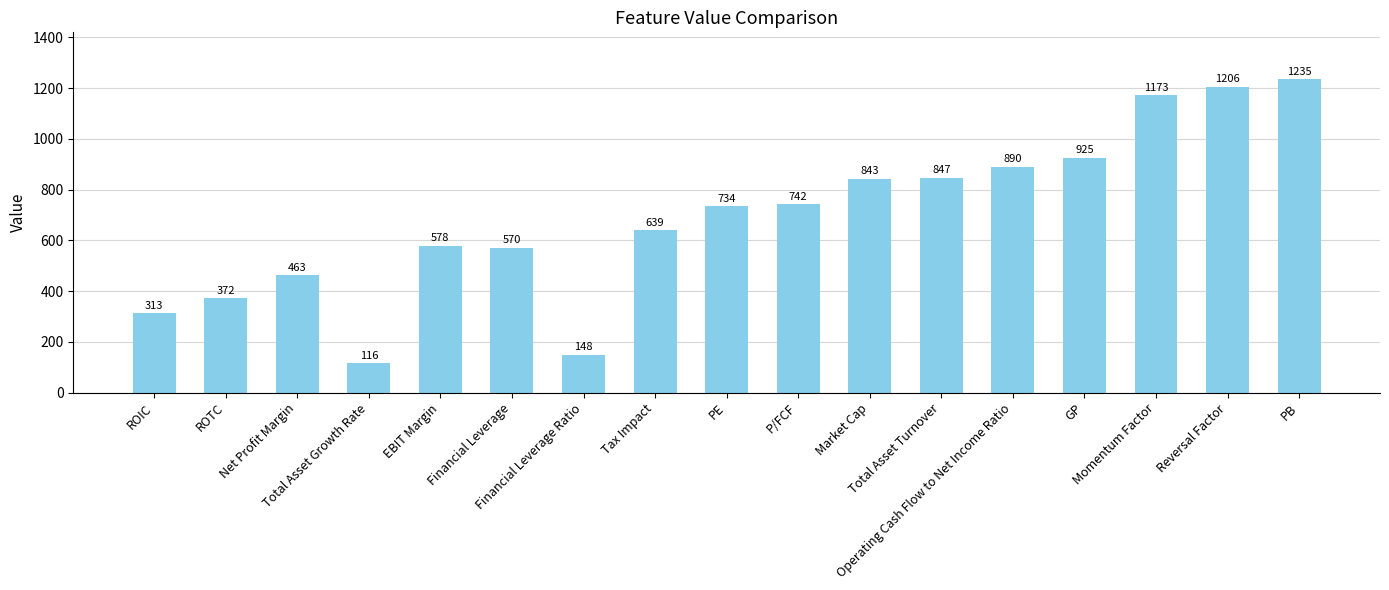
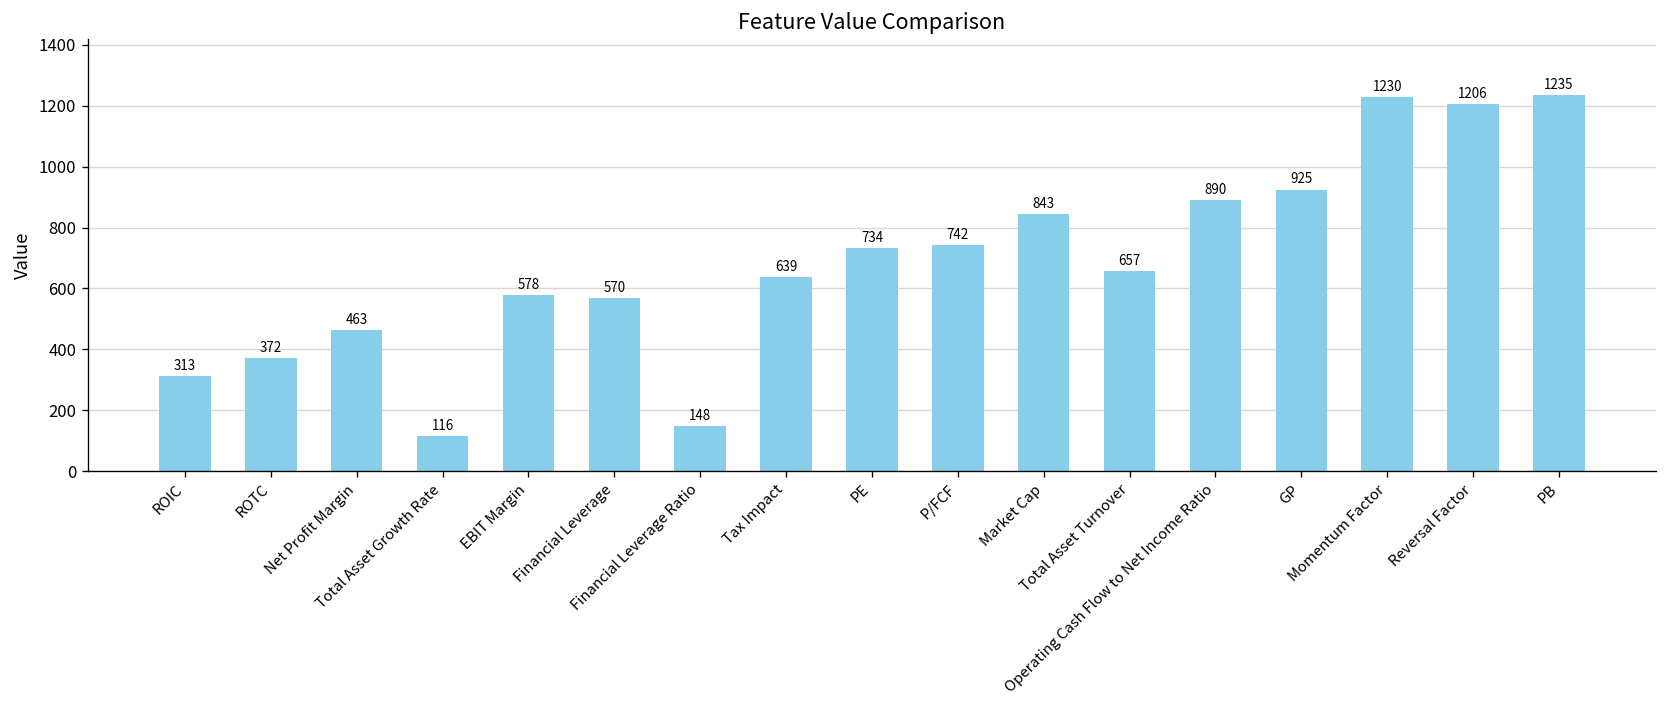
Total Asset Turnover: 847 -> 657
Momentum Factor: 1173 -> 1230
